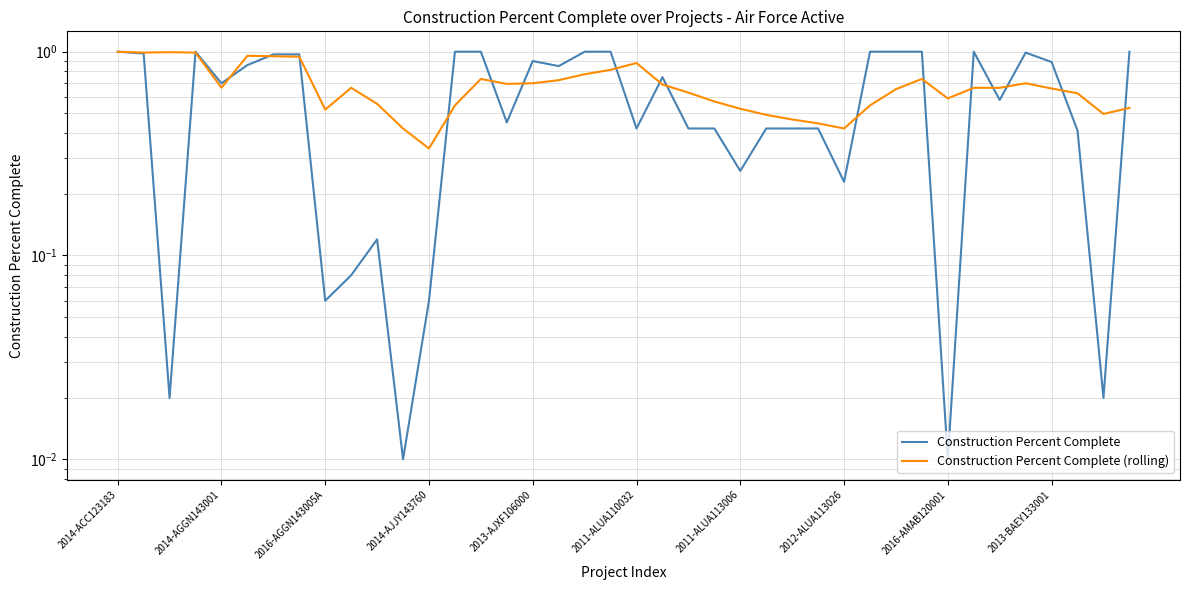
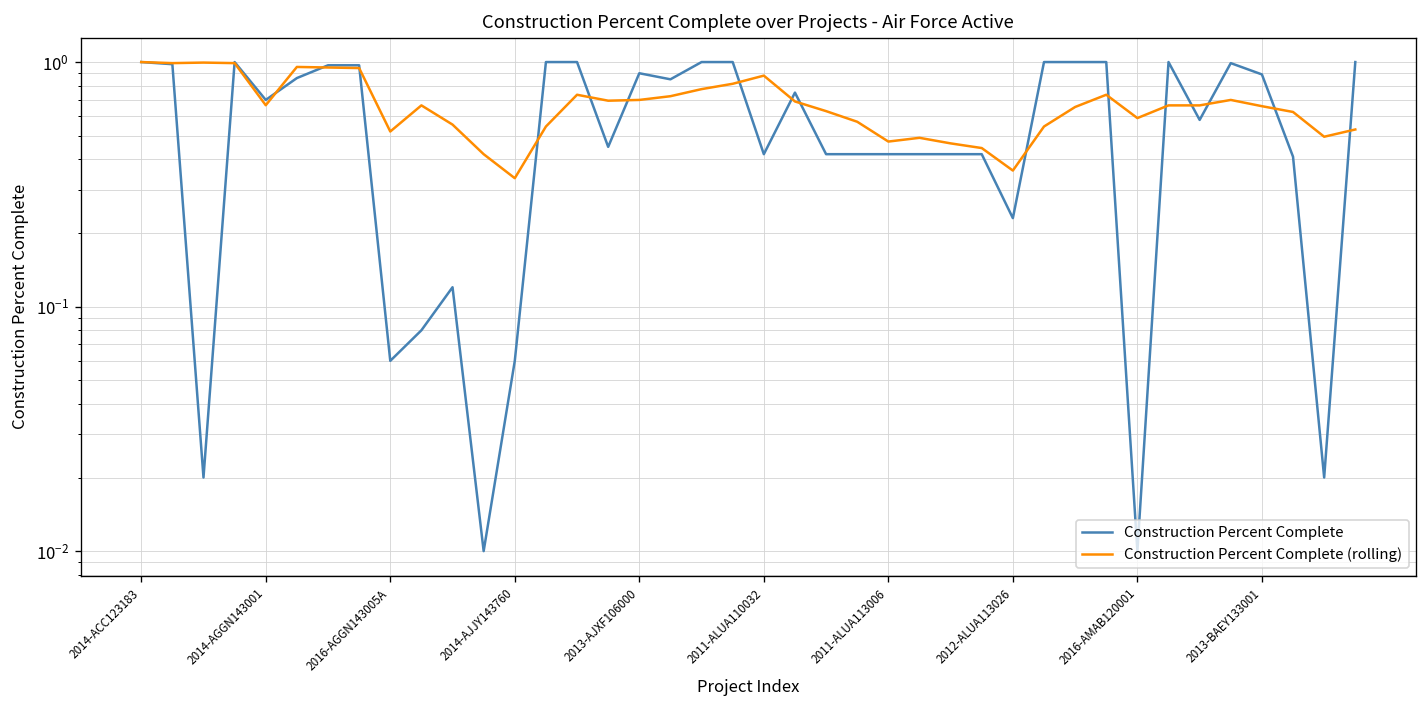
Construction Percent Complete, 2011-ALUA113006: 0.26 -> 0.42
Construction Percent Complete (rolling), 2011-ALUA113006: 0.53 -> 0.47
Construction Percent Complete (rolling), 2012-ALUA113026: 0.42 -> 0.36
